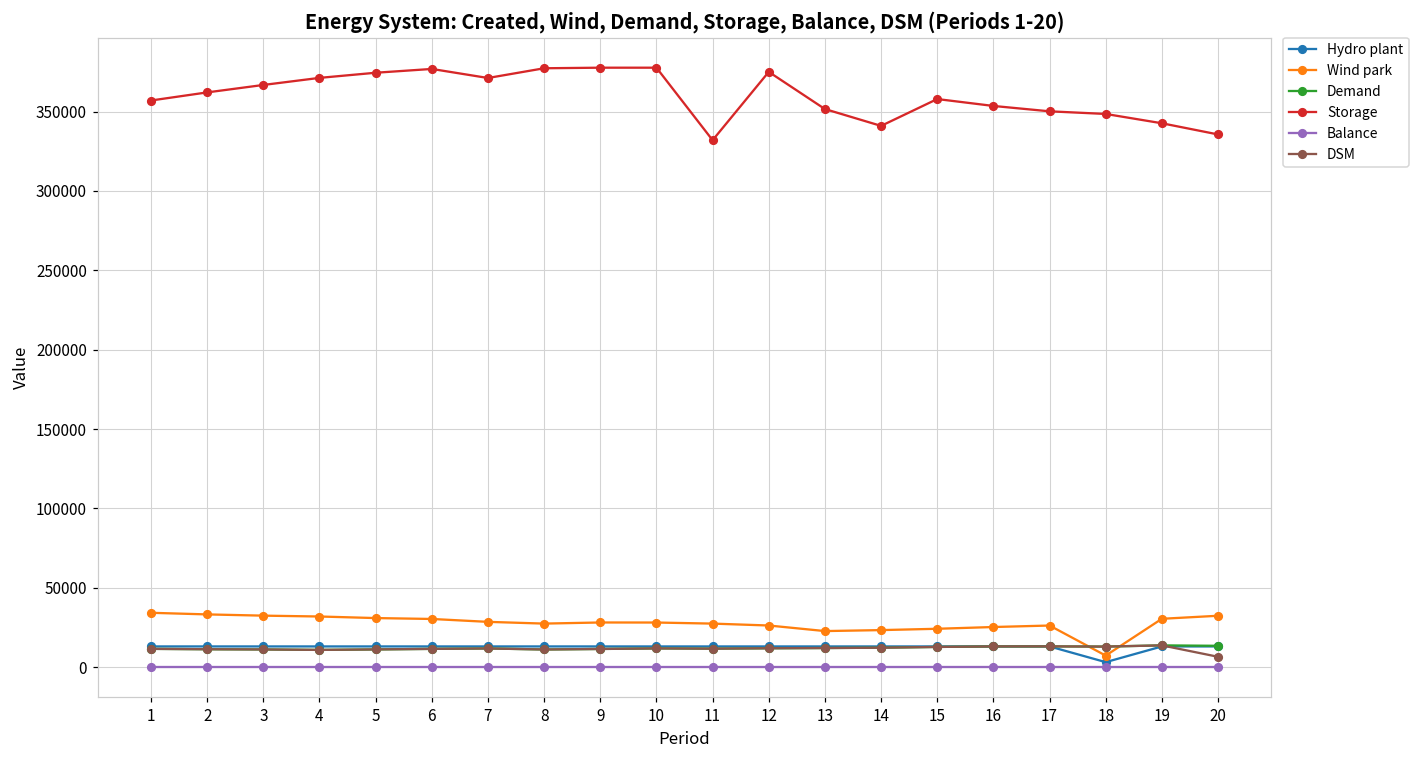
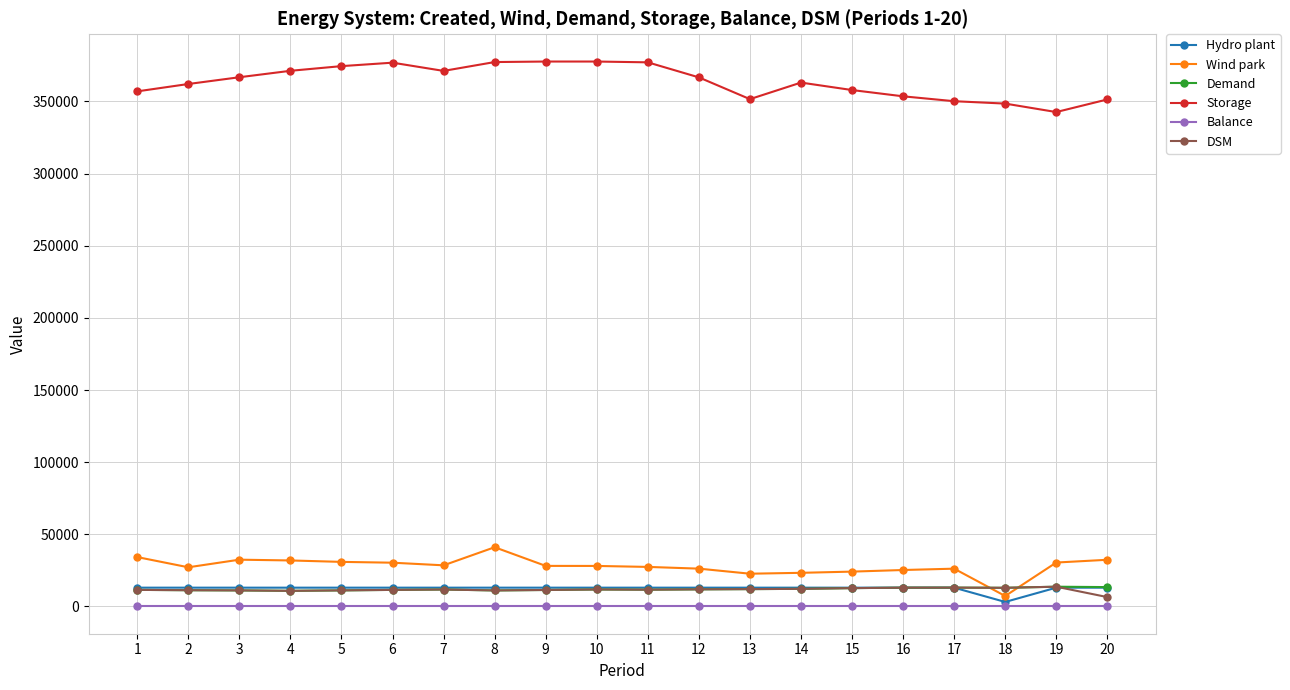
Wind park, 2: 33000 -> 27000
Wind park, 8: 27000 -> 41000
Storage, 11: 332000 -> 377000
Storage, 12: 375000 -> 367000
Storage, 14: 341000 -> 363000
Storage, 20: 336000 -> 351000
